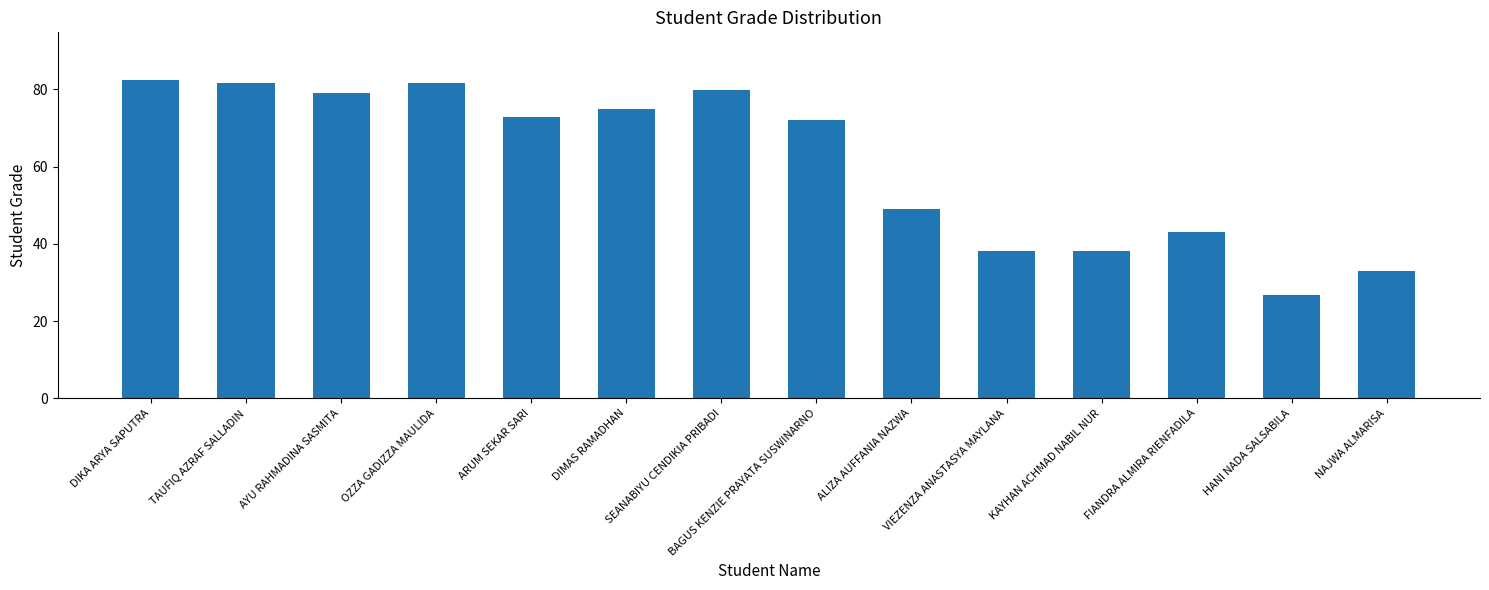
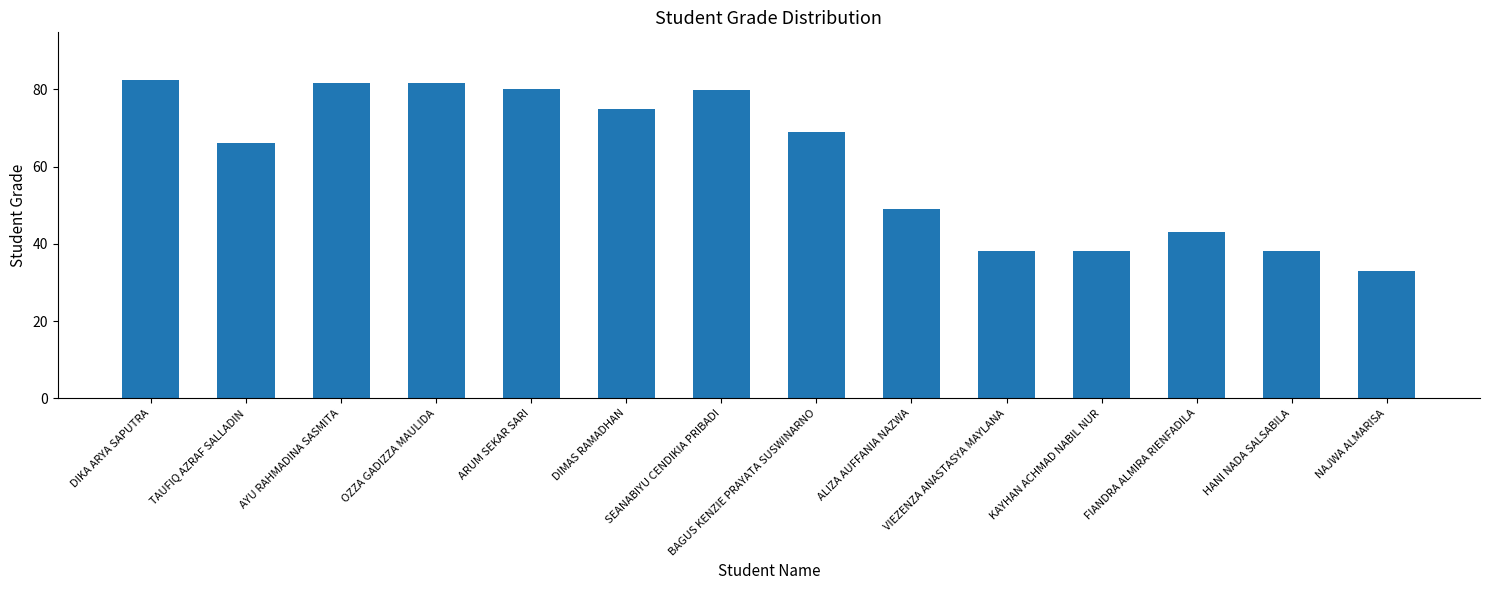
TAUFIQ AZRAF SALLADIN: 82 -> 66
AYU RAHMADINA SASMITA: 79 -> 82
ARUM SEKAR SARI: 73 -> 80
BAGUS KENZIE PRAYATA SUSWINARNO: 72 -> 69
HANI NADA SALSABILA: 27 -> 38
